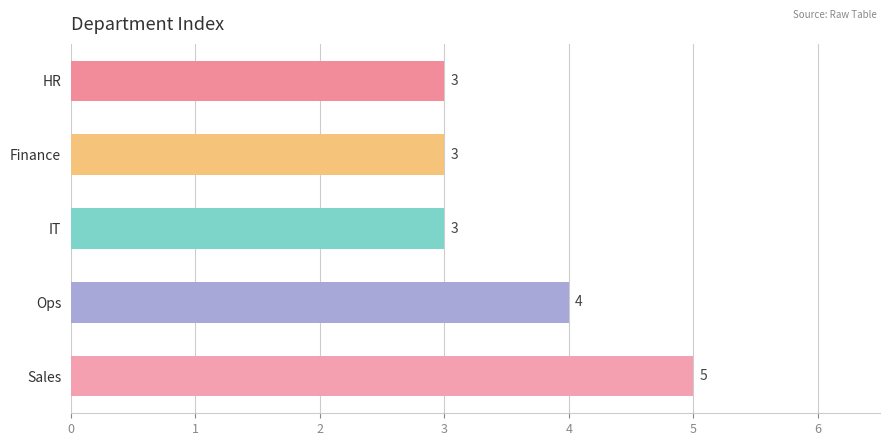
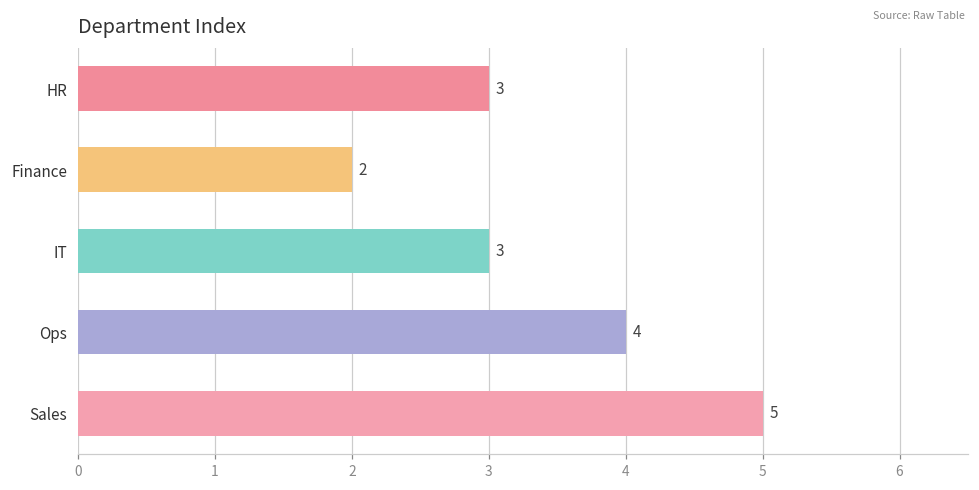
Finance: 3 -> 2
